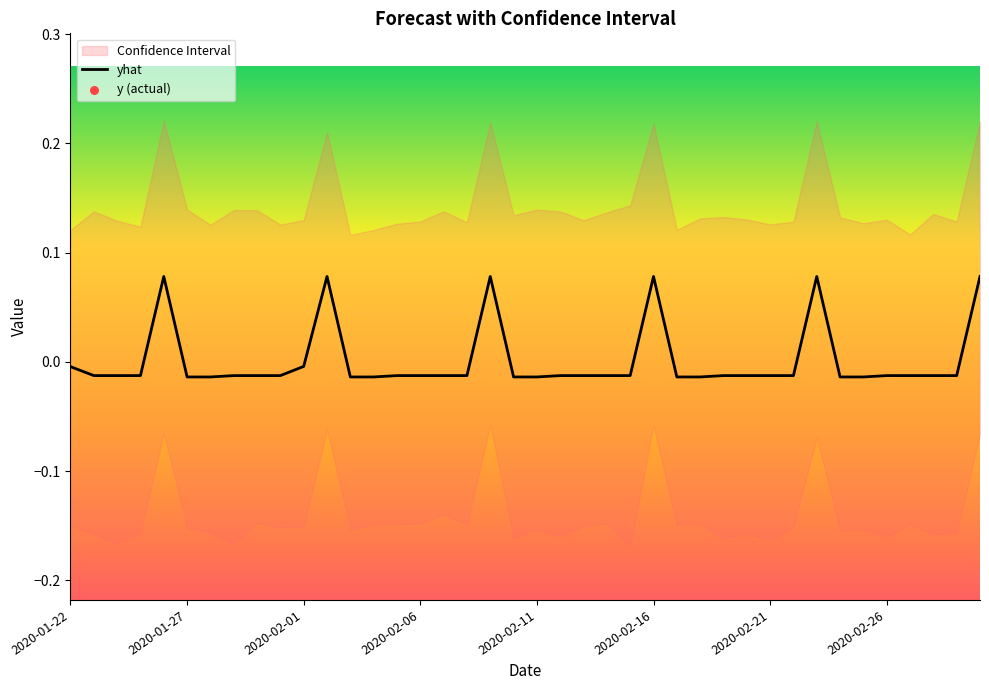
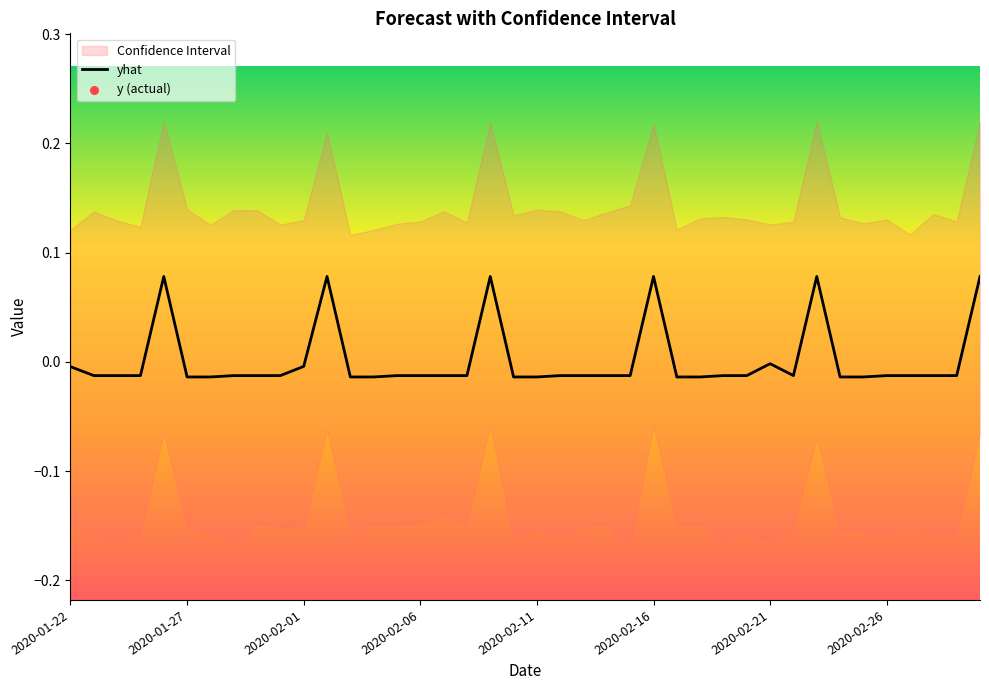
yhat, 2020-02-21: -0.013 -> -0.002
